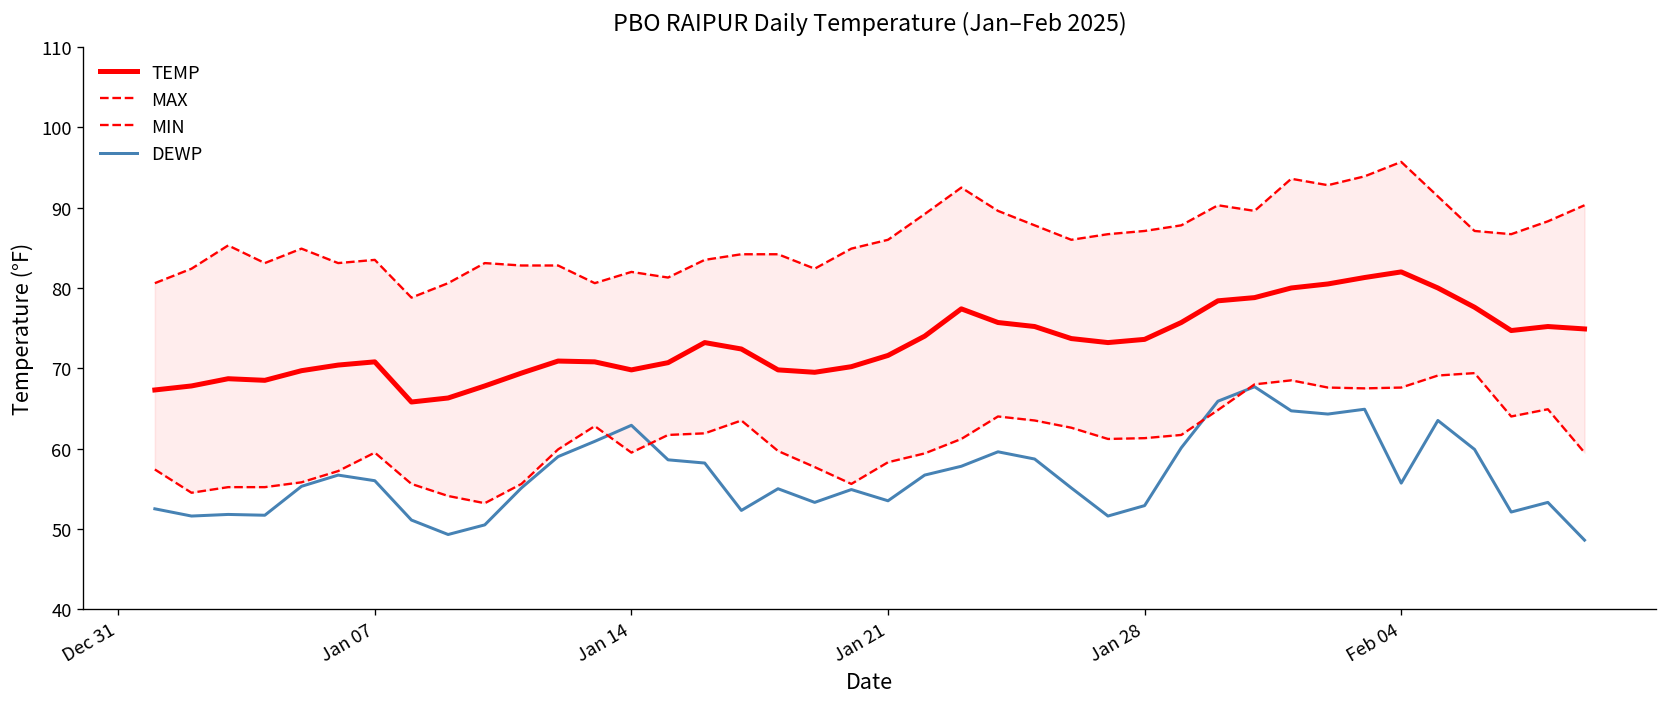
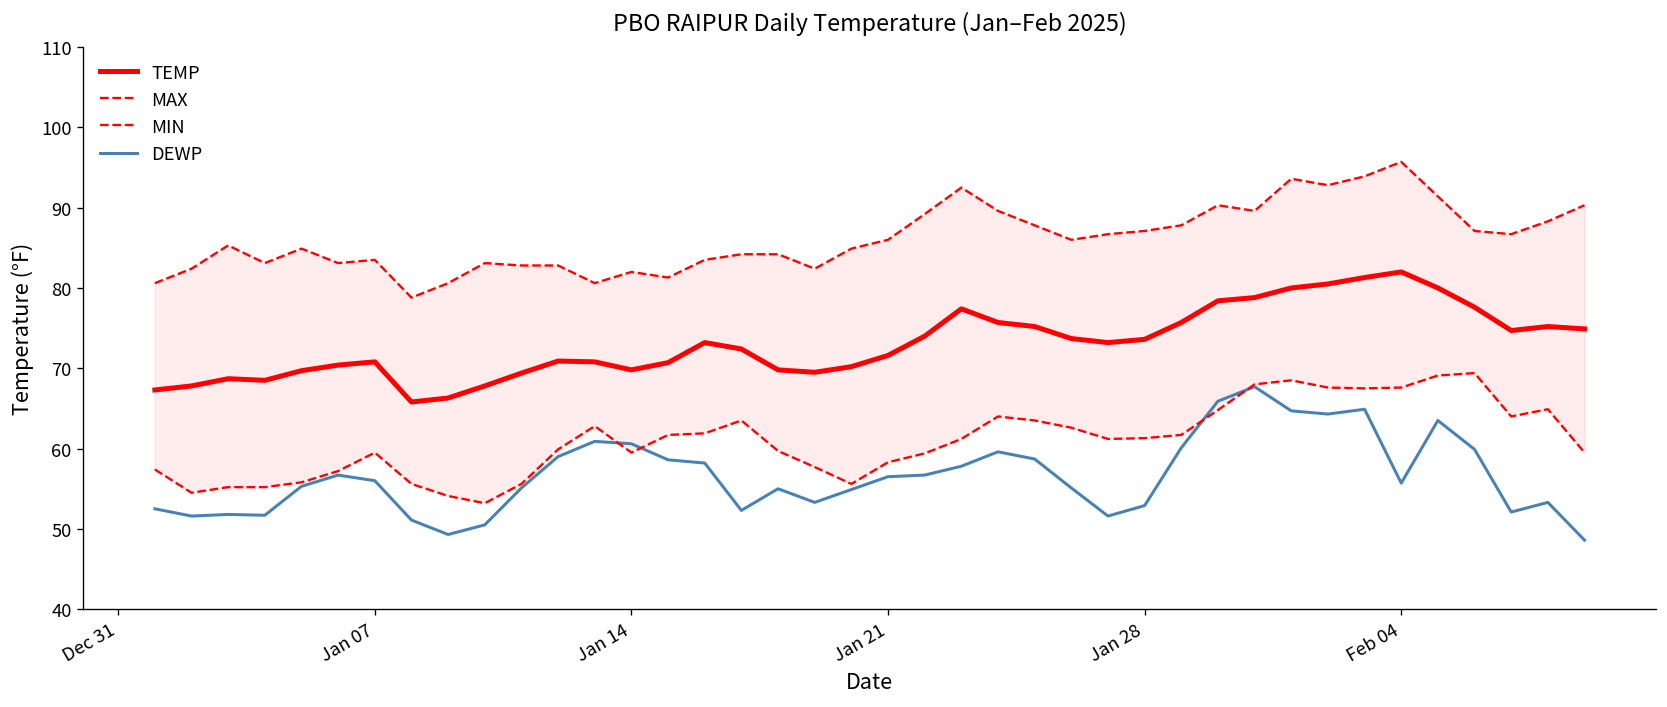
DEWP, Jan 14: 63 -> 61
DEWP, Jan 21: 54 -> 57
